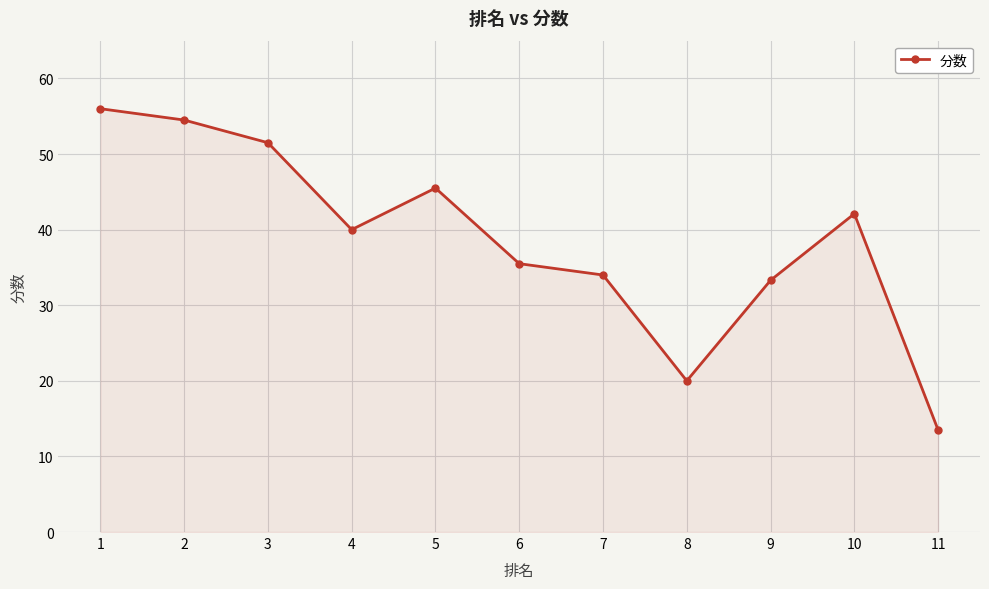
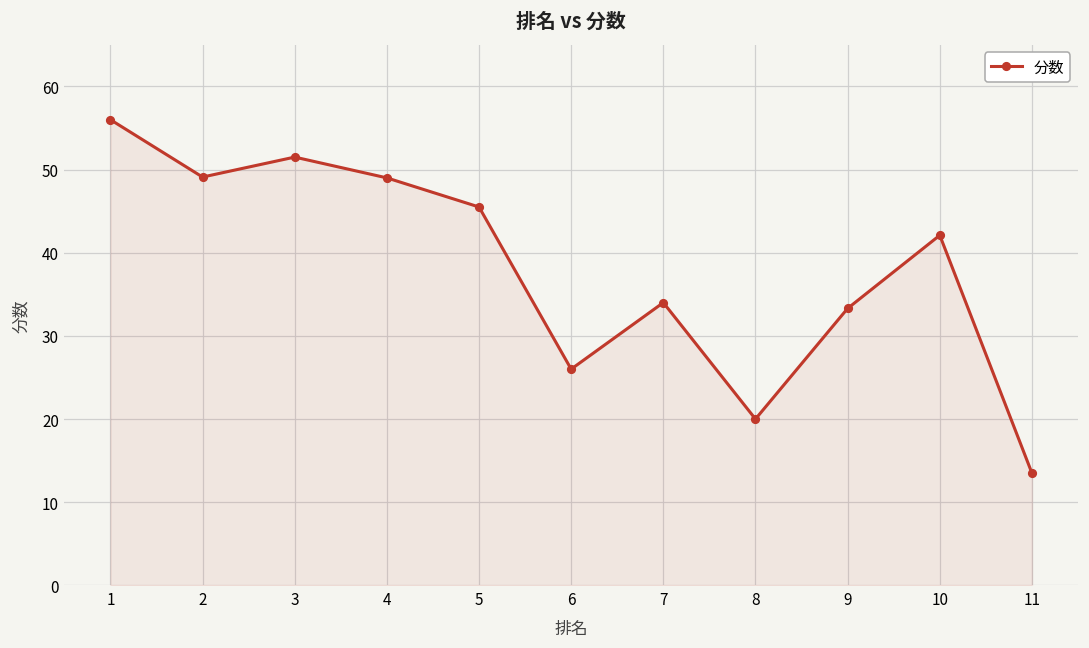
2: 55 -> 49
4: 40 -> 49
6: 36 -> 26
